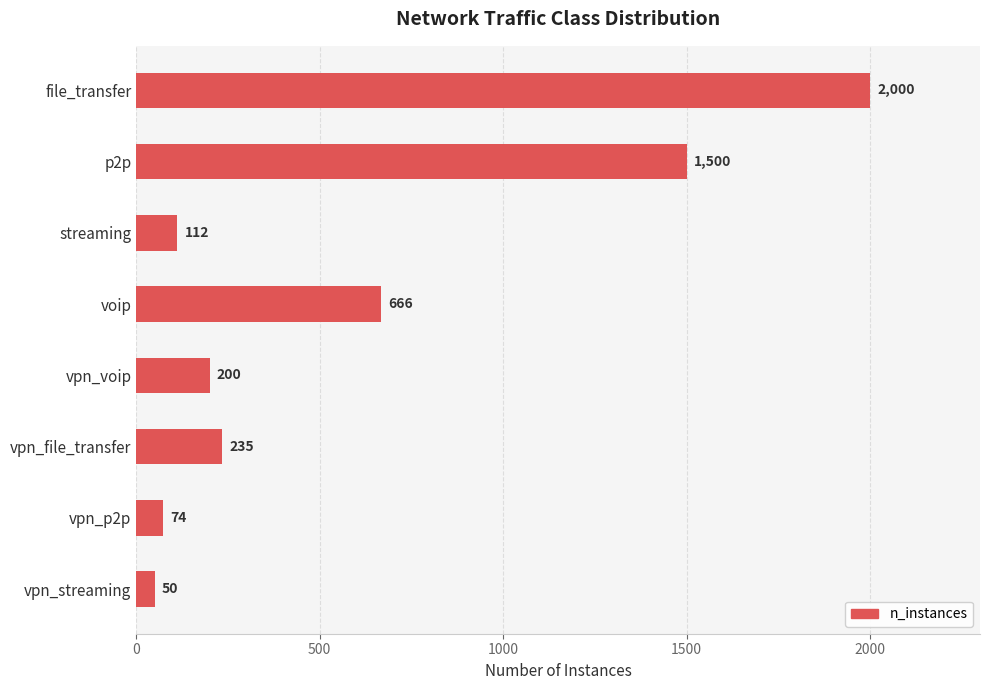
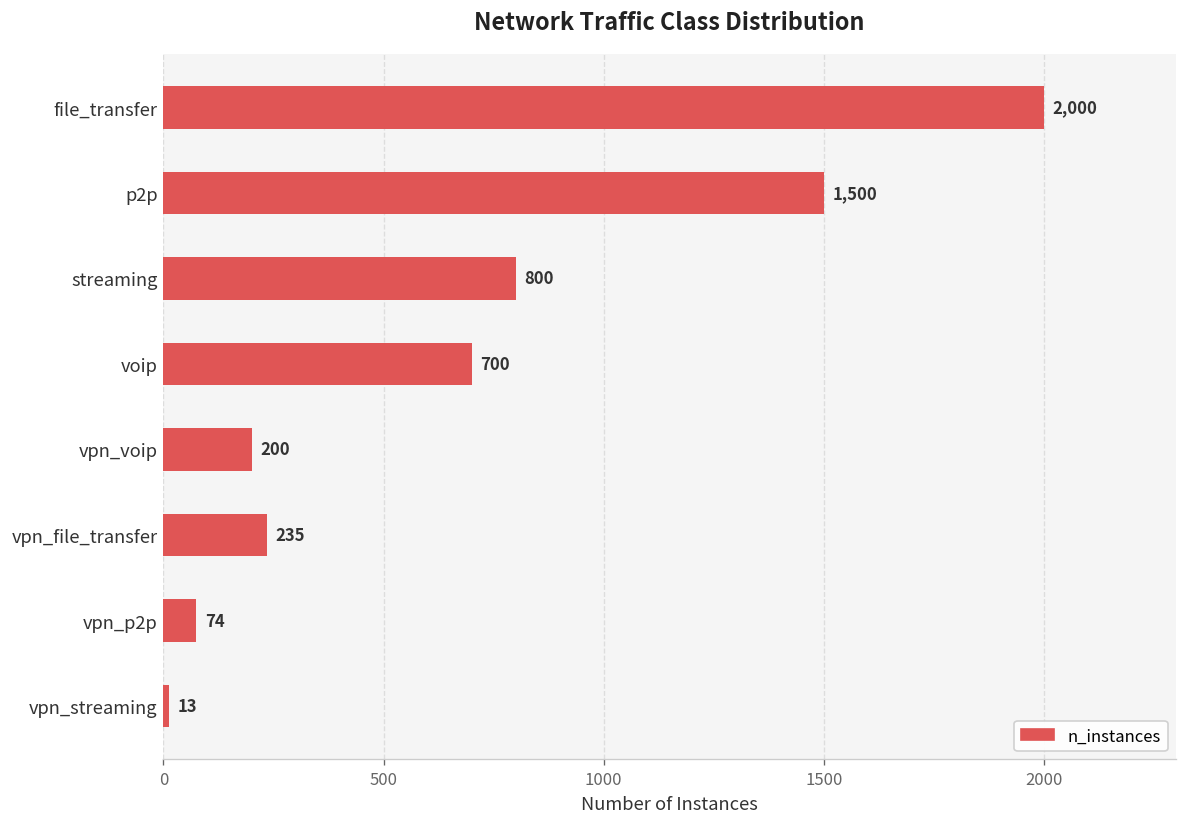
streaming: 112 -> 800
voip: 666 -> 700
vpn_streaming: 50 -> 13
